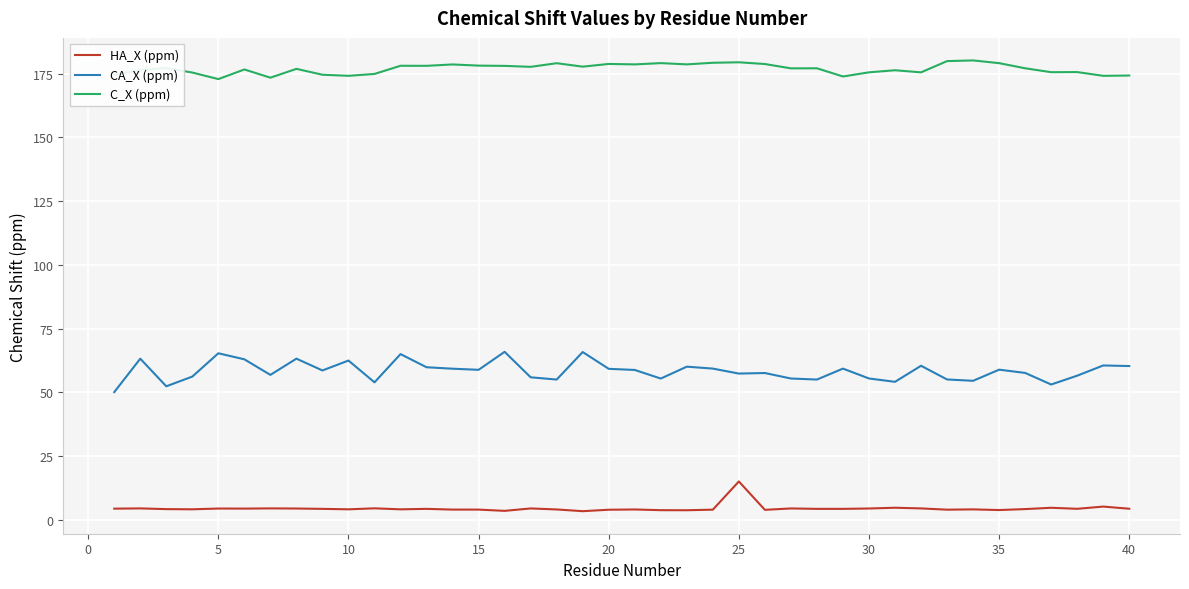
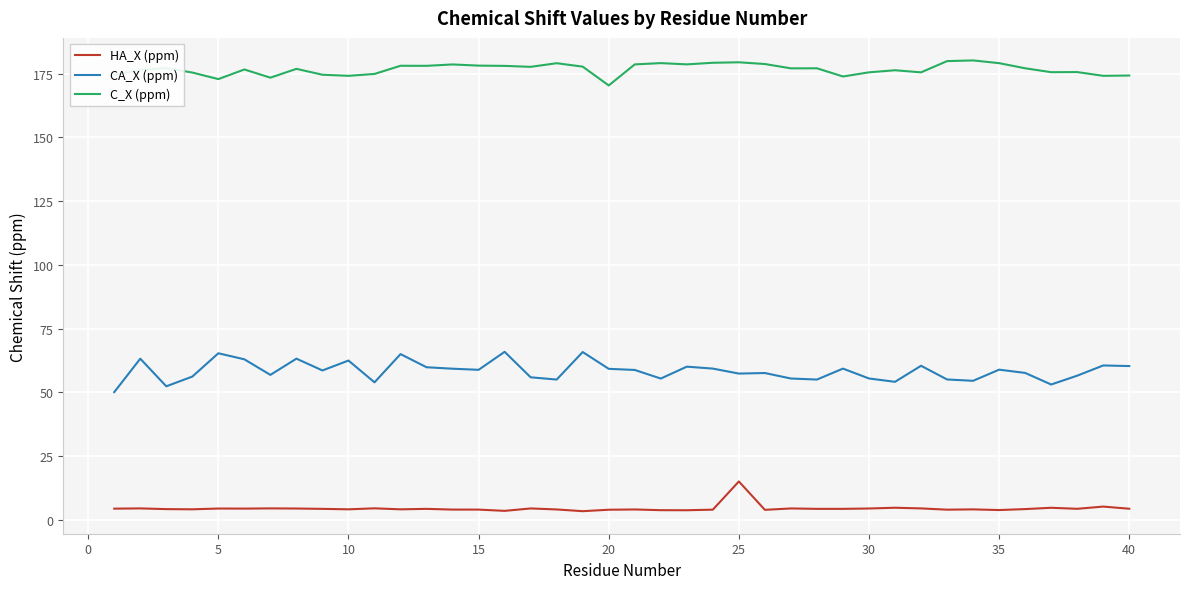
C_X (ppm), 20: 179 -> 170
